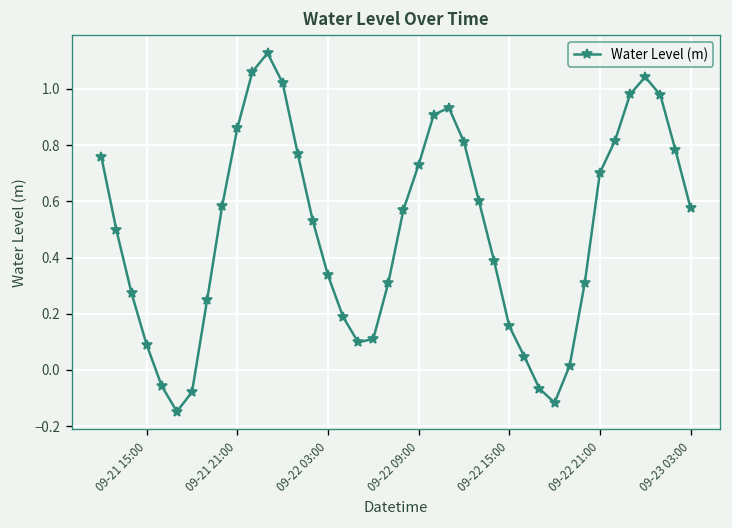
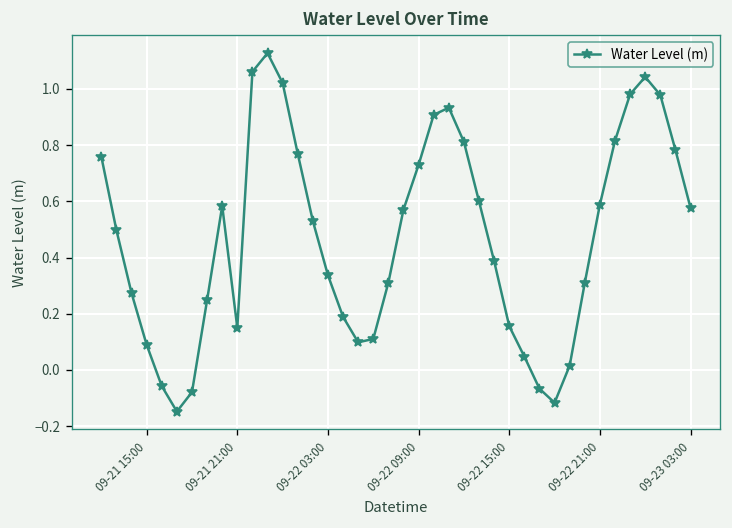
09-21 21:00: 0.86 -> 0.15
09-22 21:00: 0.70 -> 0.59
